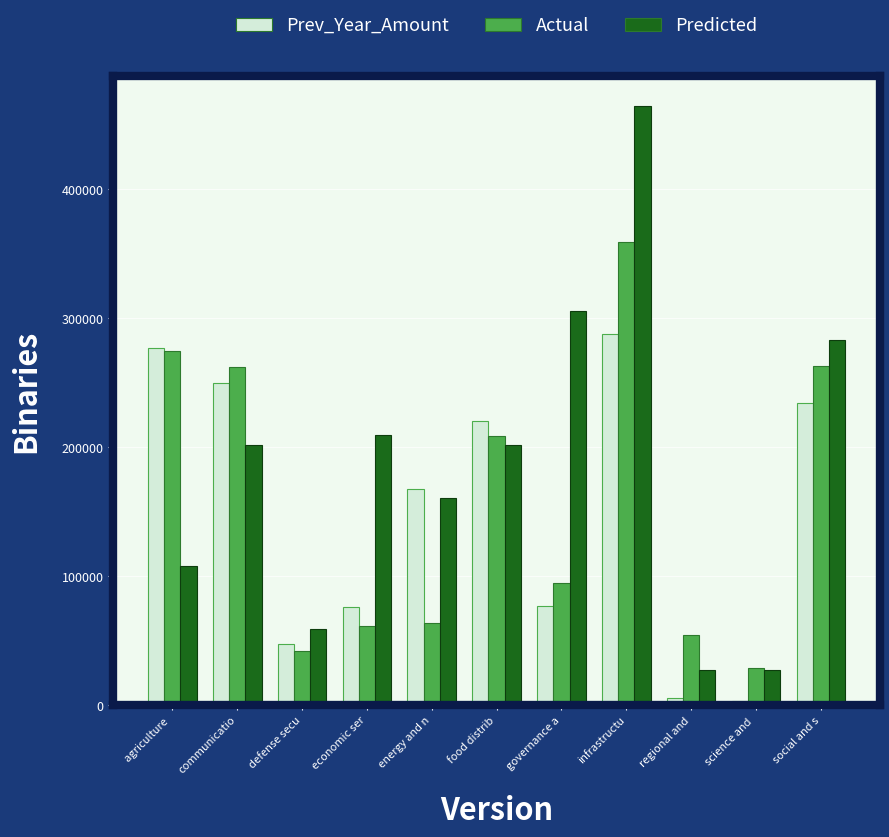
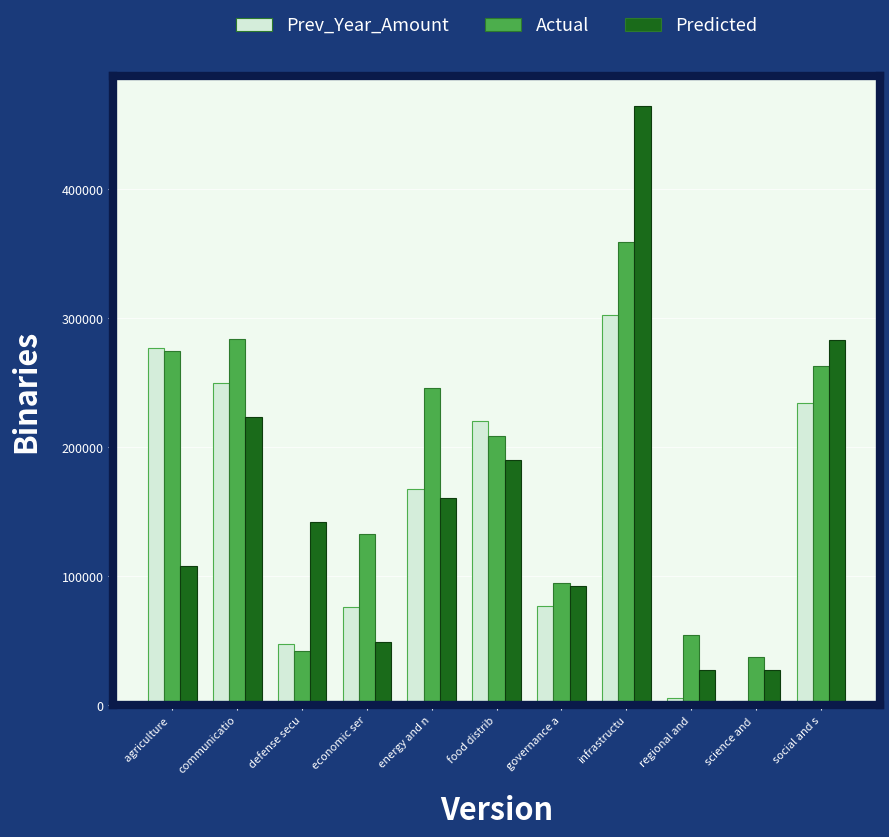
Actual, communicatio: 263000 -> 284000
Predicted, communicatio: 202000 -> 224000
Predicted, defense secu: 59000 -> 142000
Actual, economic ser: 61000 -> 133000
Predicted, economic ser: 209000 -> 49000
Actual, energy and n: 64000 -> 246000
Predicted, food distrib: 202000 -> 190000
Predicted, governance a: 306000 -> 93000
Prev_Year_Amount, infrastructu: 288000 -> 302000
Actual, science and: 29000 -> 37000
